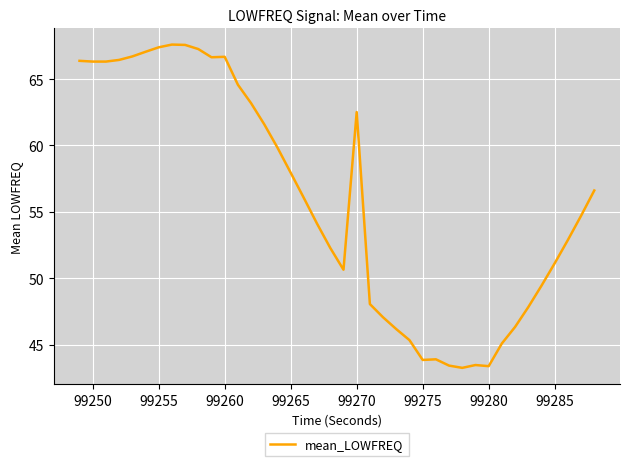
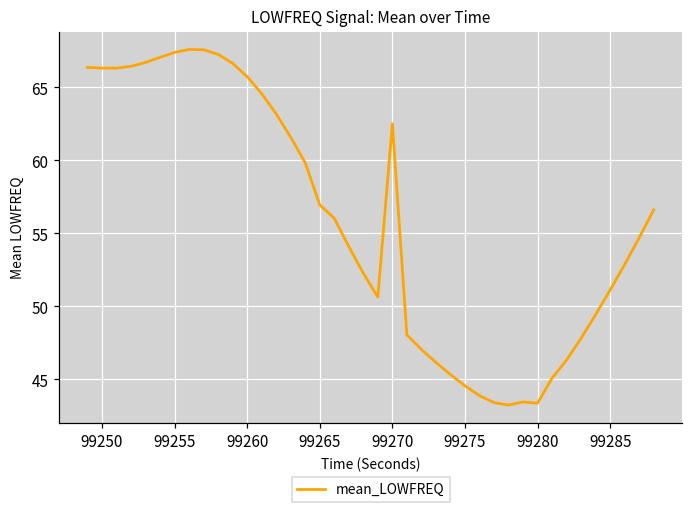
99260: 66.7 -> 65.7
99265: 57.9 -> 57.0
99275: 43.8 -> 44.6
